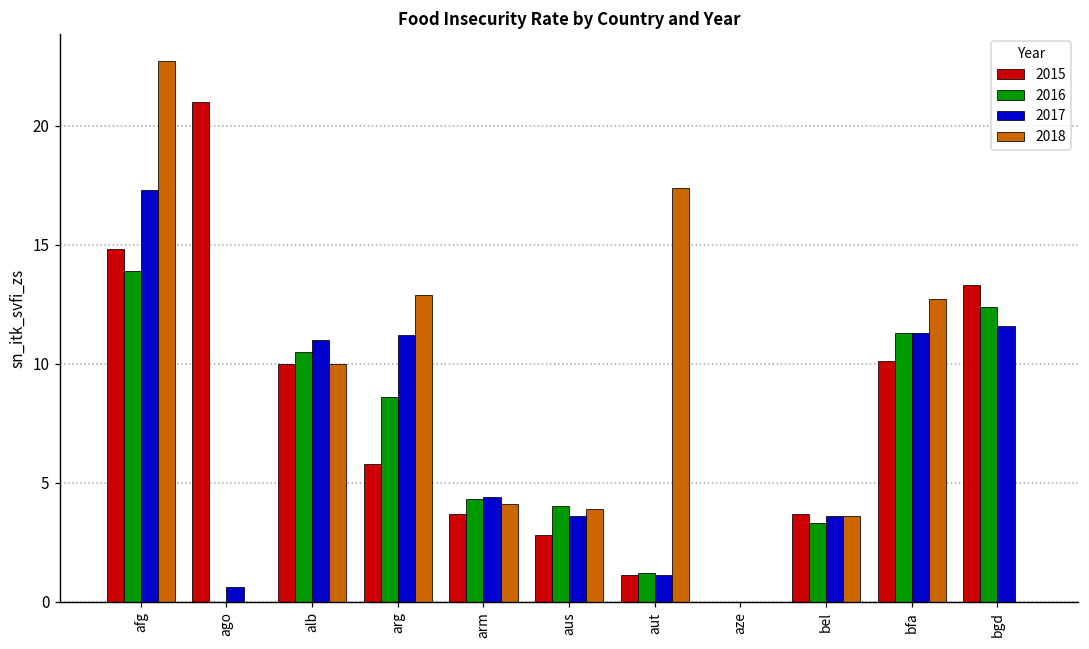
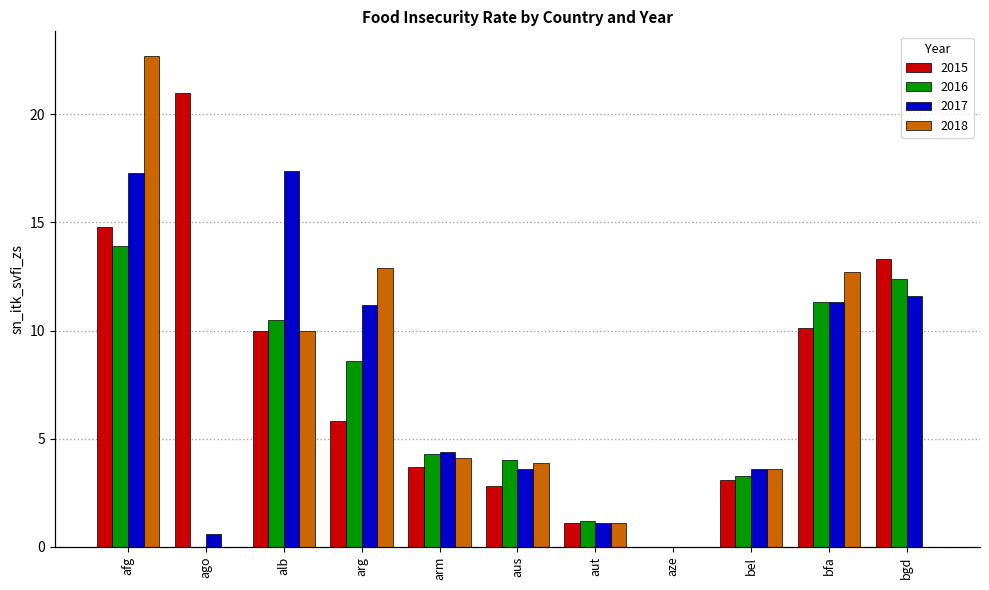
2017, alb: 11.0 -> 17.4
2018, aut: 17.4 -> 1.1
2015, bel: 3.7 -> 3.1
